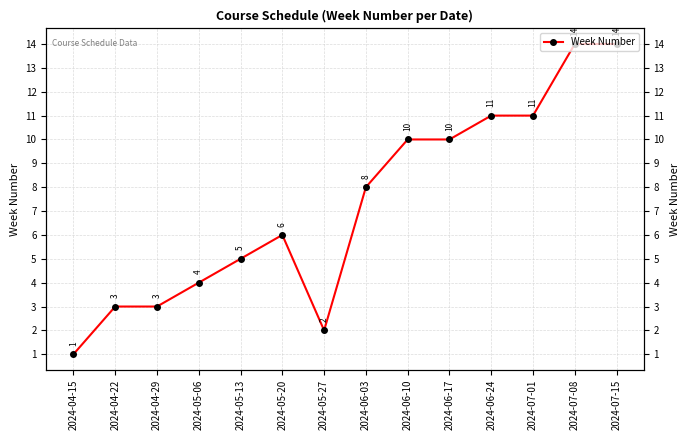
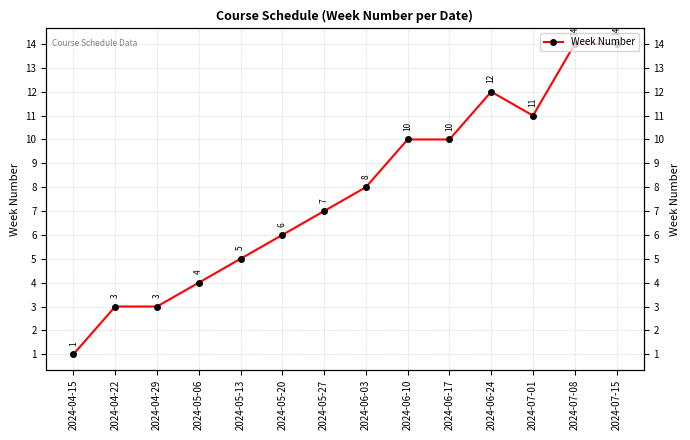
2024-05-27: 2 -> 7
2024-06-24: 11 -> 12
